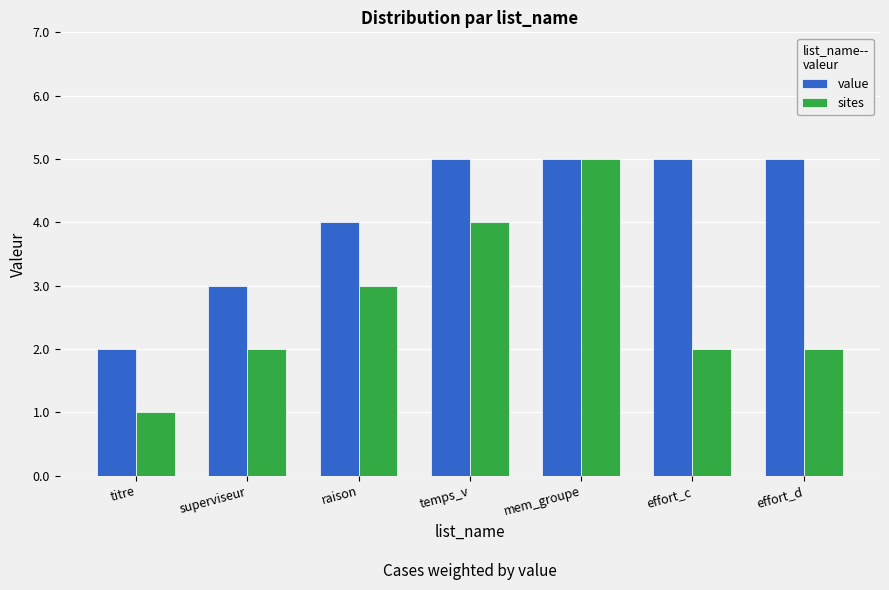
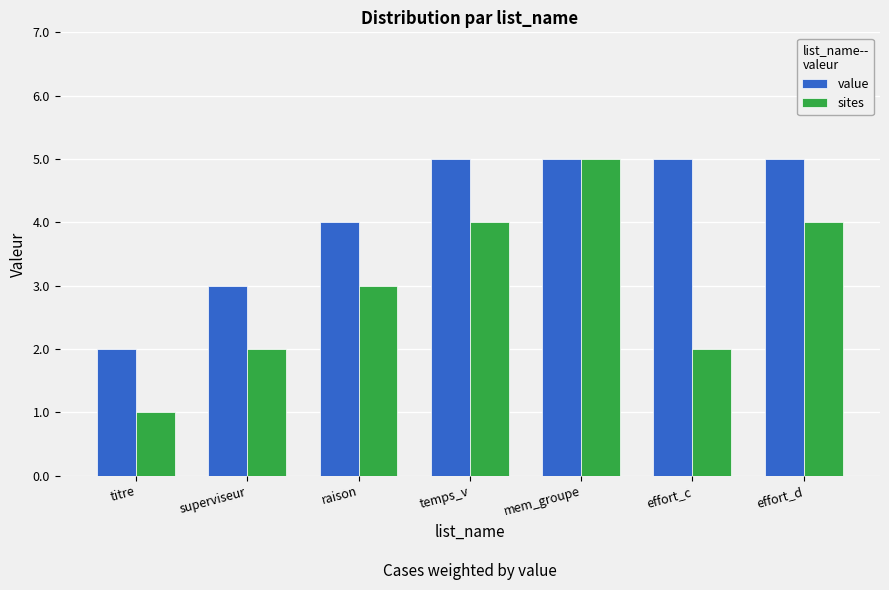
sites, effort_d: 2 -> 4
